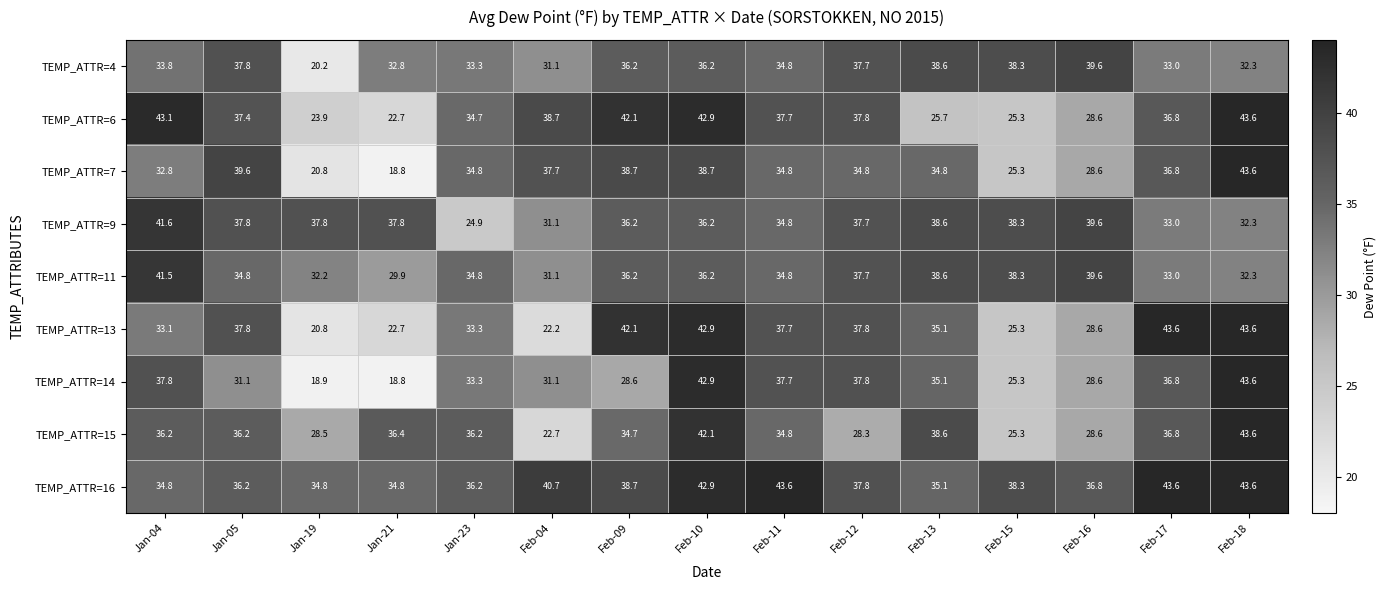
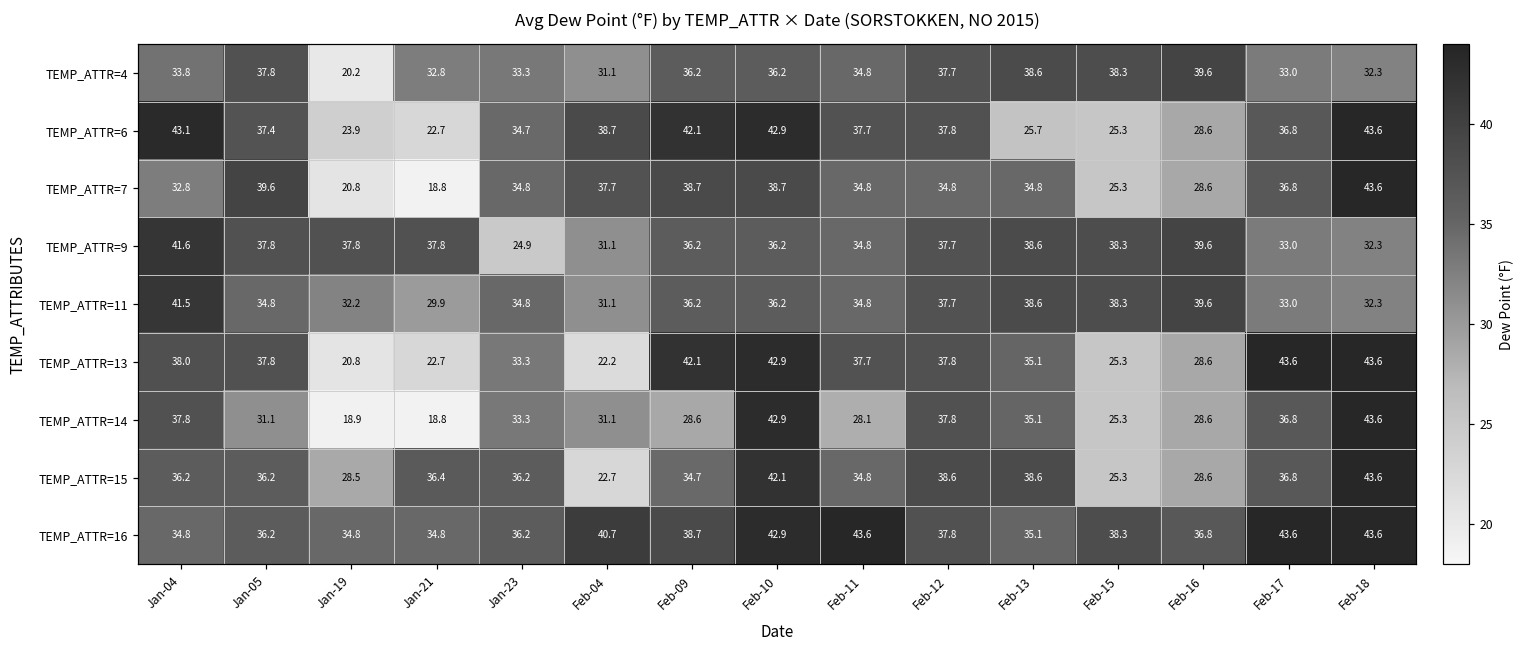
TEMP_ATTR=13, Jan-04: 33.1 -> 38.0
TEMP_ATTR=14, Feb-11: 37.7 -> 28.1
TEMP_ATTR=15, Feb-12: 28.3 -> 38.6
